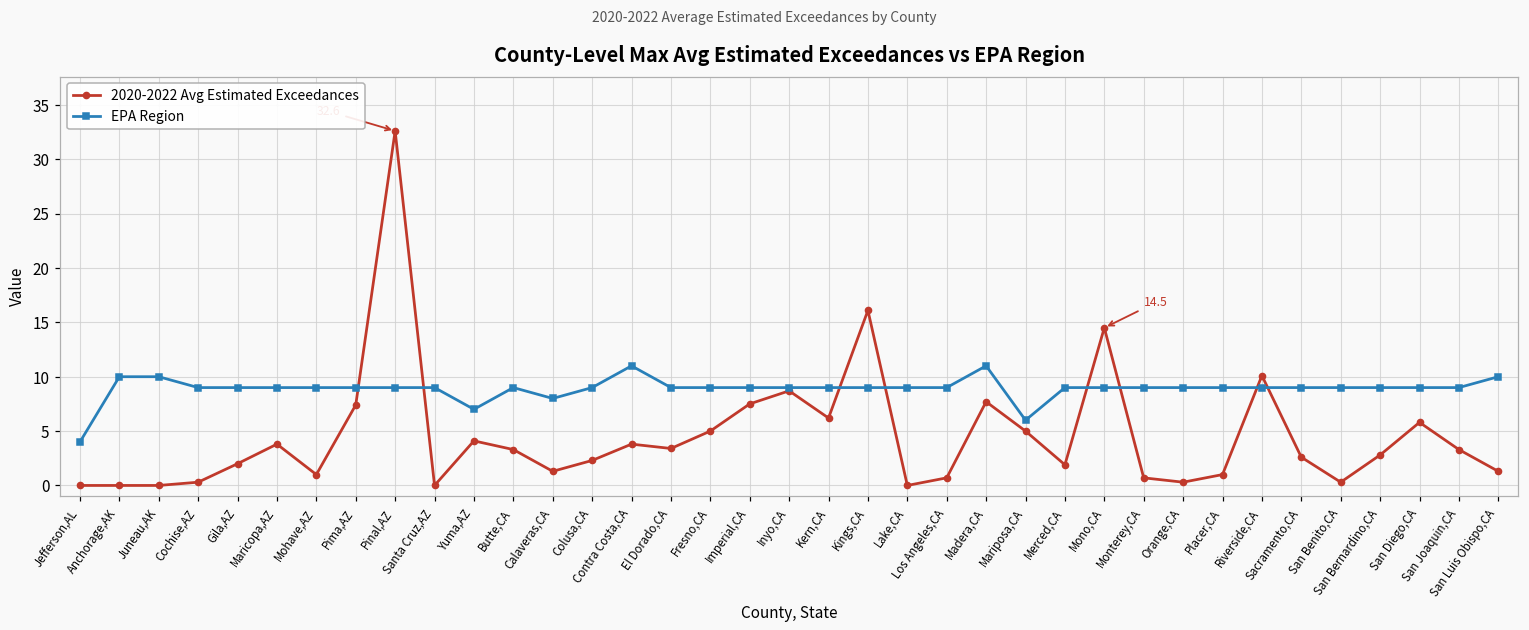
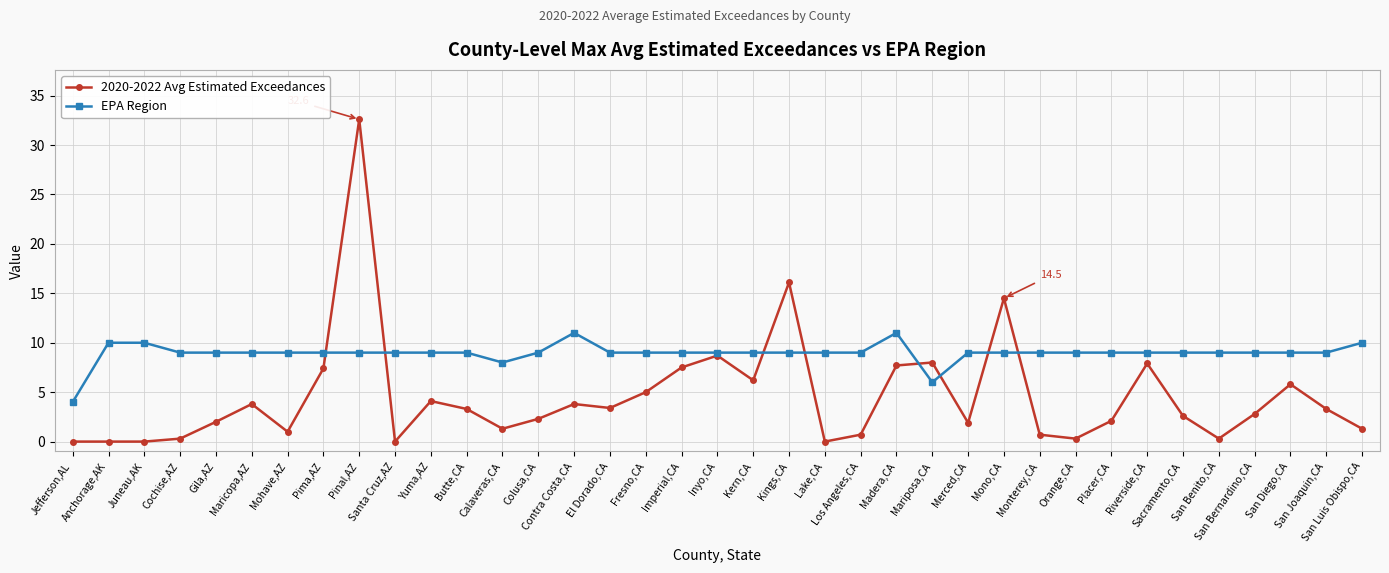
EPA Region, Yuma,AZ: 7 -> 9
2020-2022 Avg Estimated Exceedances, Mariposa,CA: 5 -> 8
2020-2022 Avg Estimated Exceedances, Placer,CA: 1 -> 2
2020-2022 Avg Estimated Exceedances, Riverside,CA: 10 -> 8
